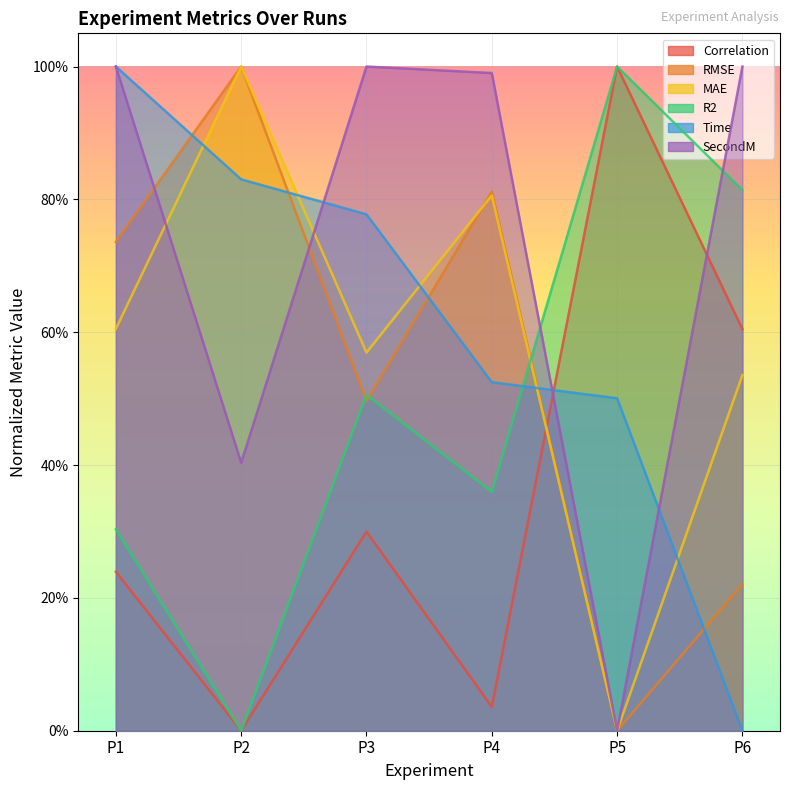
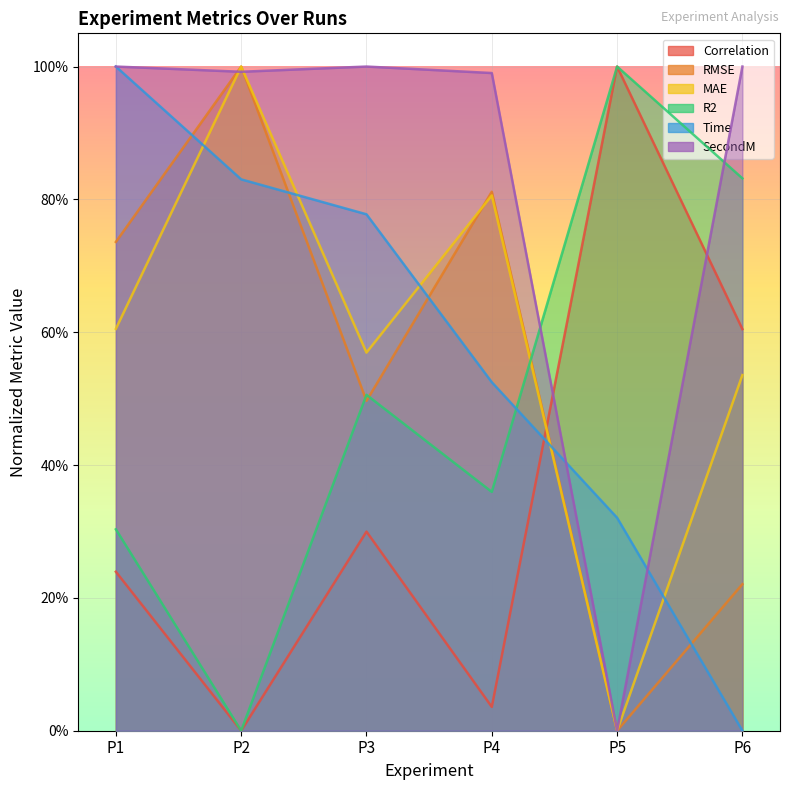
SecondM, P2: 40% -> 99%
Time, P5: 50% -> 32%
R2, P6: 81% -> 83%
